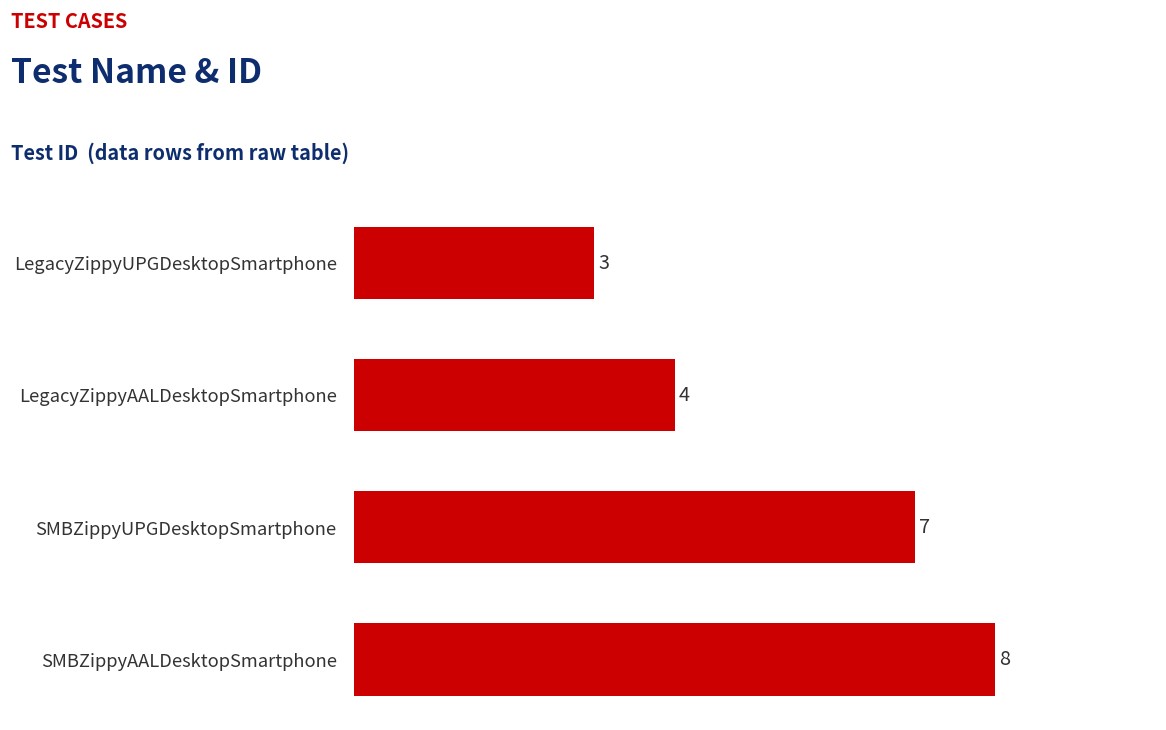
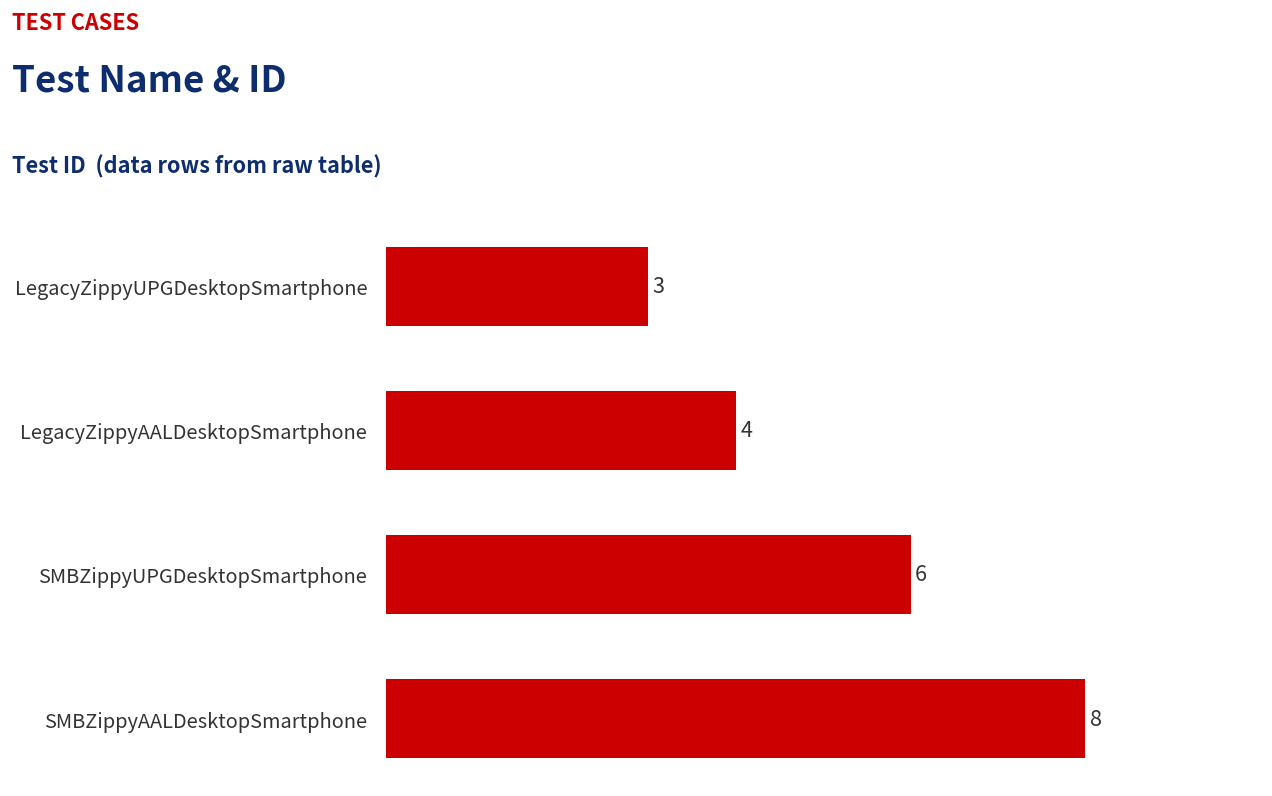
SMBZippyUPGDesktopSmartphone: 7 -> 6
